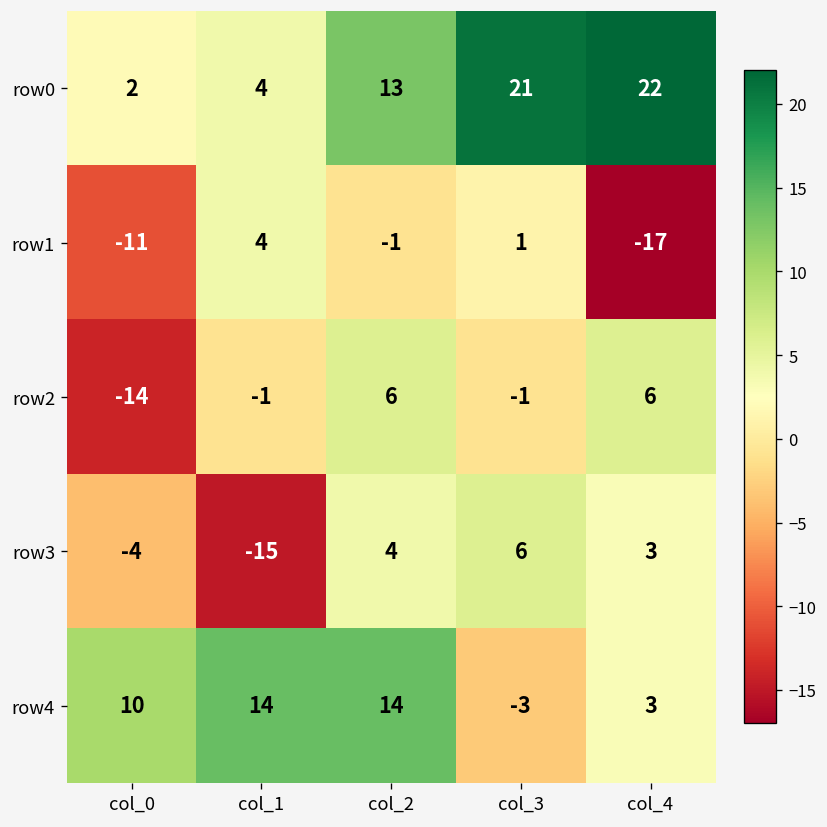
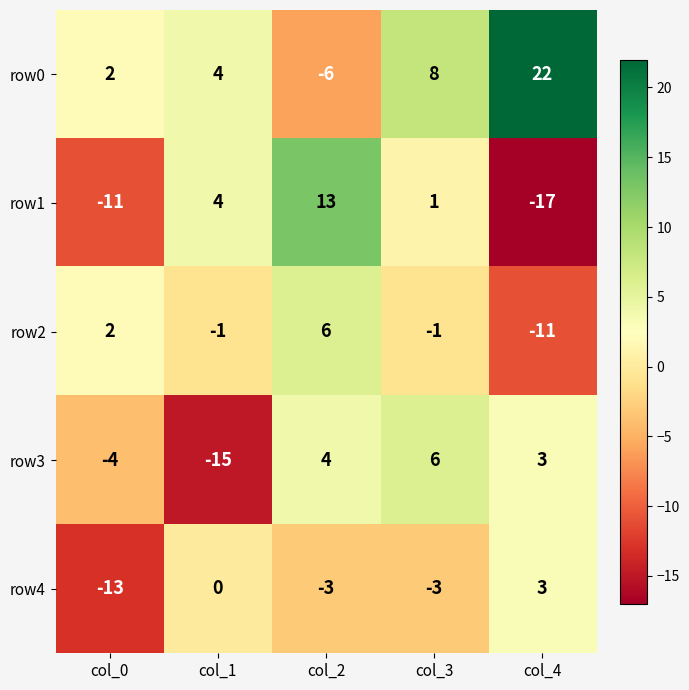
row0, col_2: 13 -> -6
row0, col_3: 21 -> 8
row1, col_2: -1 -> 13
row2, col_0: -14 -> 2
row2, col_4: 6 -> -11
row4, col_0: 10 -> -13
row4, col_1: 14 -> 0
row4, col_2: 14 -> -3
